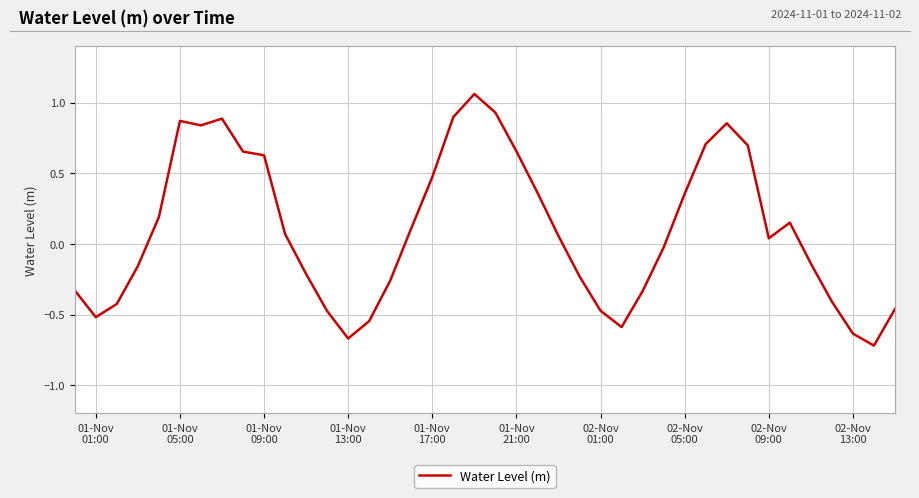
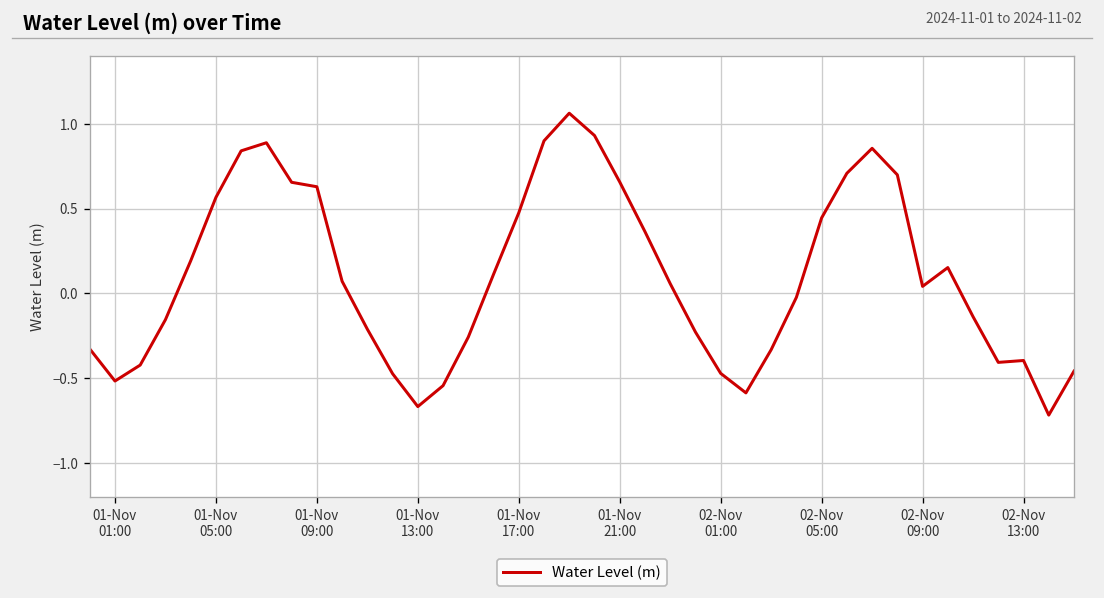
01-Nov 05:00: 0.87 -> 0.57
02-Nov 05:00: 0.36 -> 0.45
02-Nov 13:00: -0.63 -> -0.40
